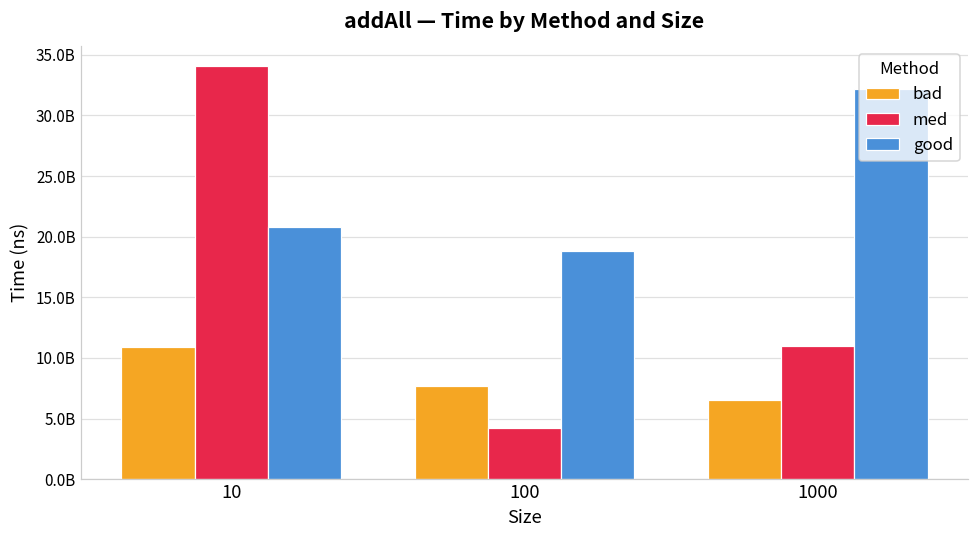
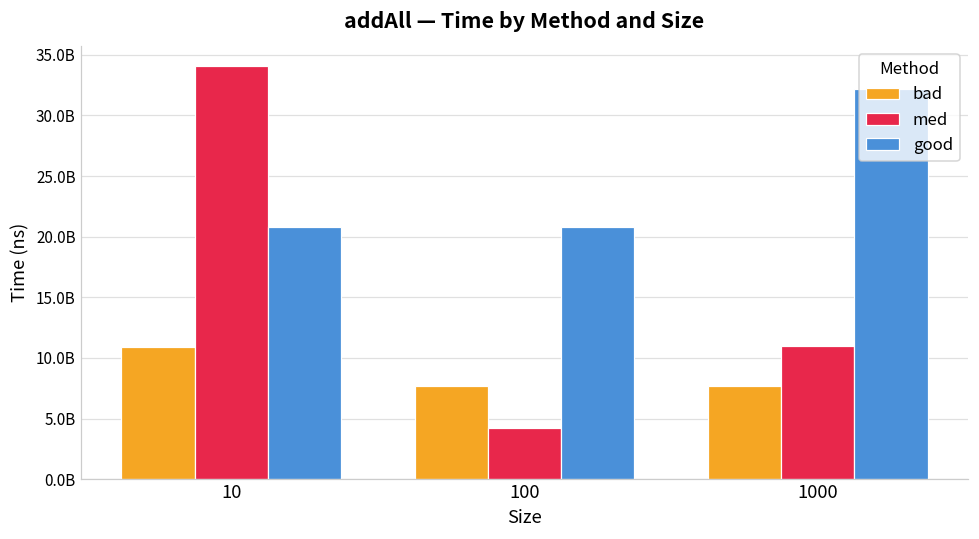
good, 100: 18800000000 -> 20800000000
bad, 1000: 6500000000 -> 7700000000
